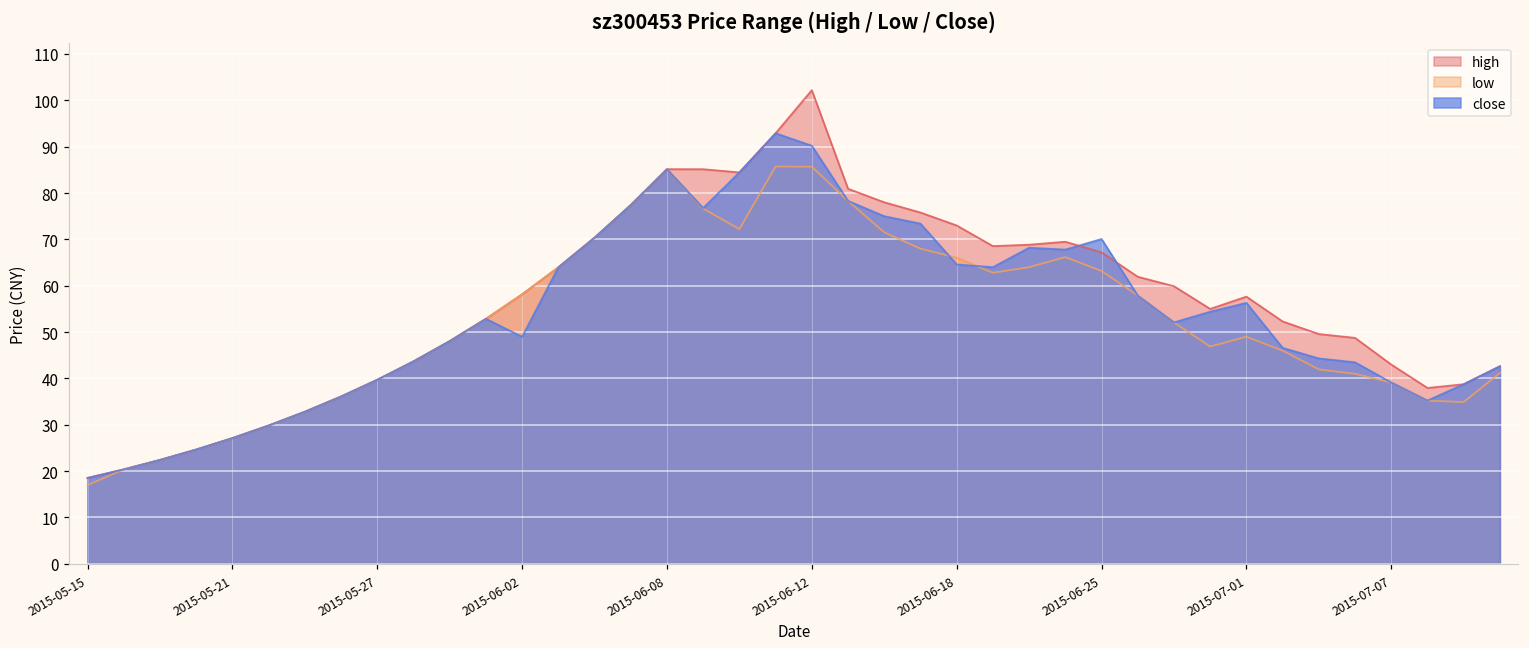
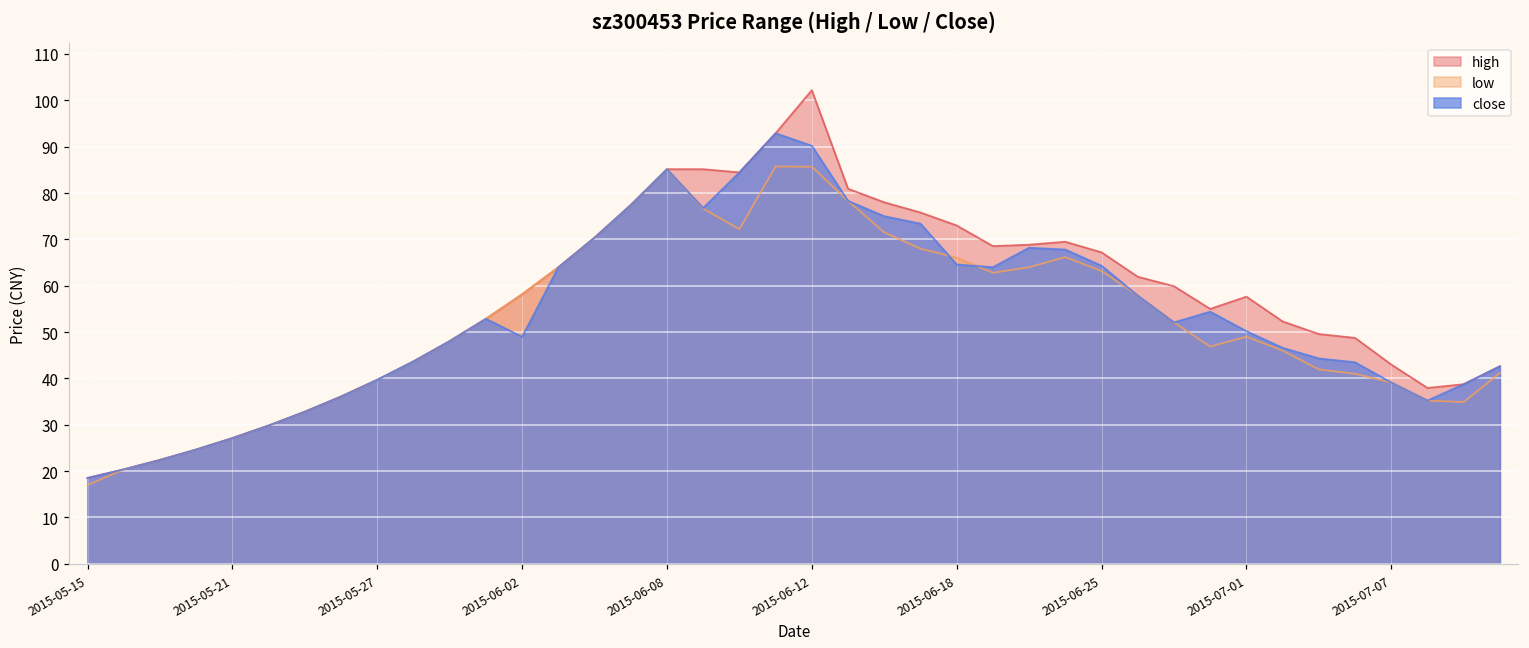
close, 2015-06-25: 70 -> 64
close, 2015-07-01: 56 -> 50
